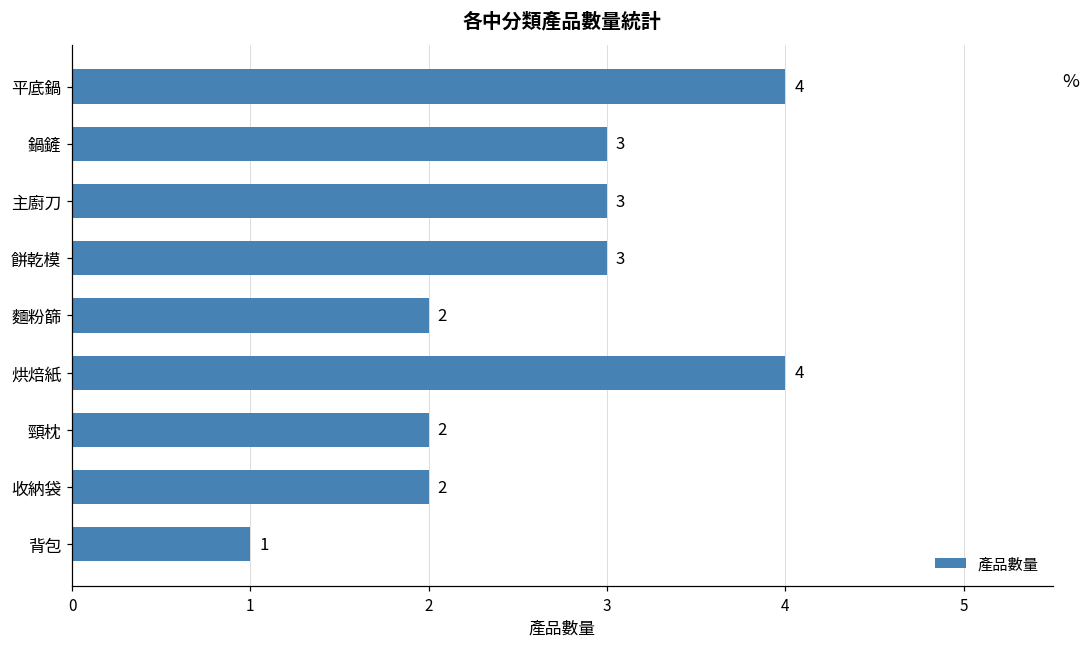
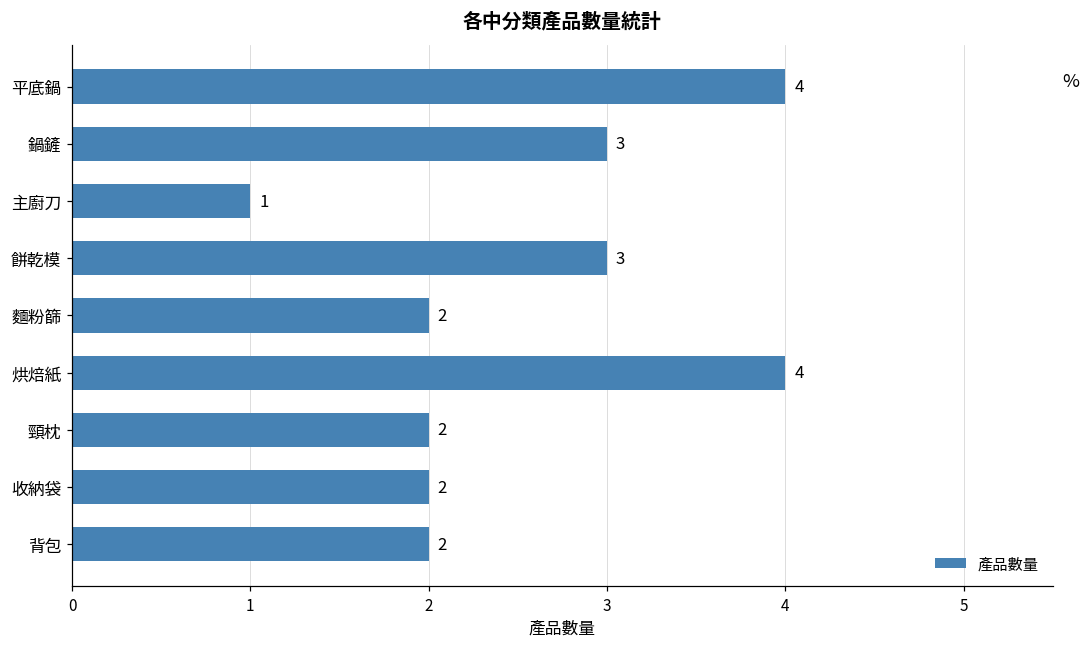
主廚刀: 3 -> 1
背包: 1 -> 2
